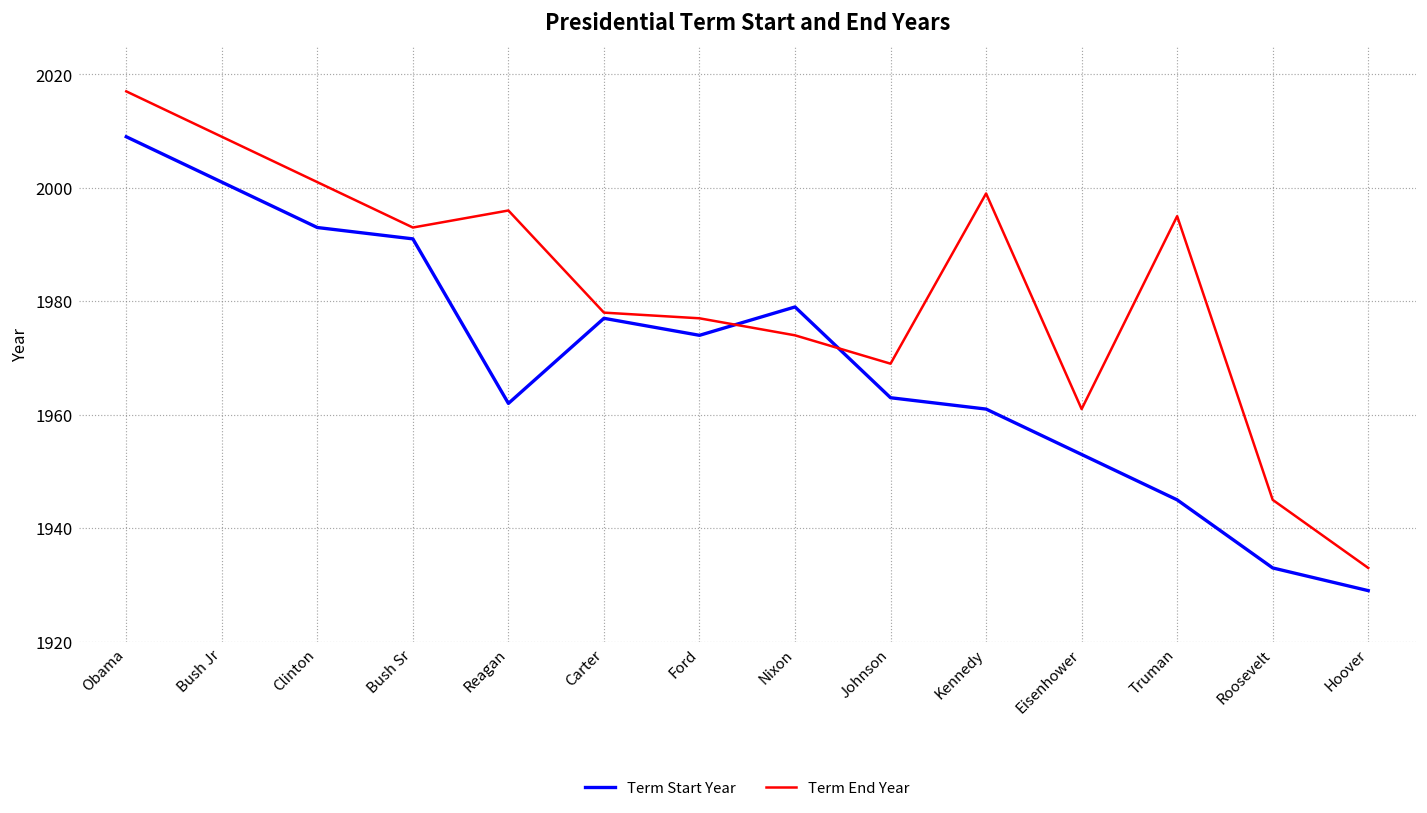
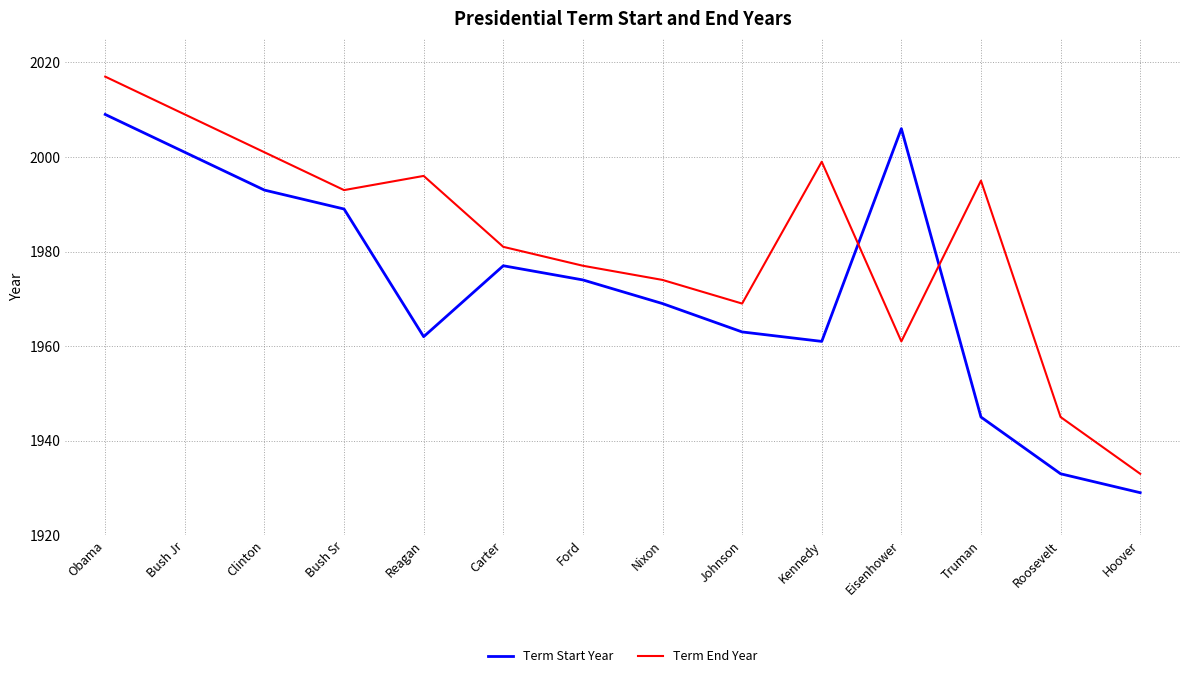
Term Start Year, Bush Sr: 1991 -> 1989
Term End Year, Carter: 1978 -> 1981
Term Start Year, Nixon: 1979 -> 1969
Term Start Year, Eisenhower: 1953 -> 2006
